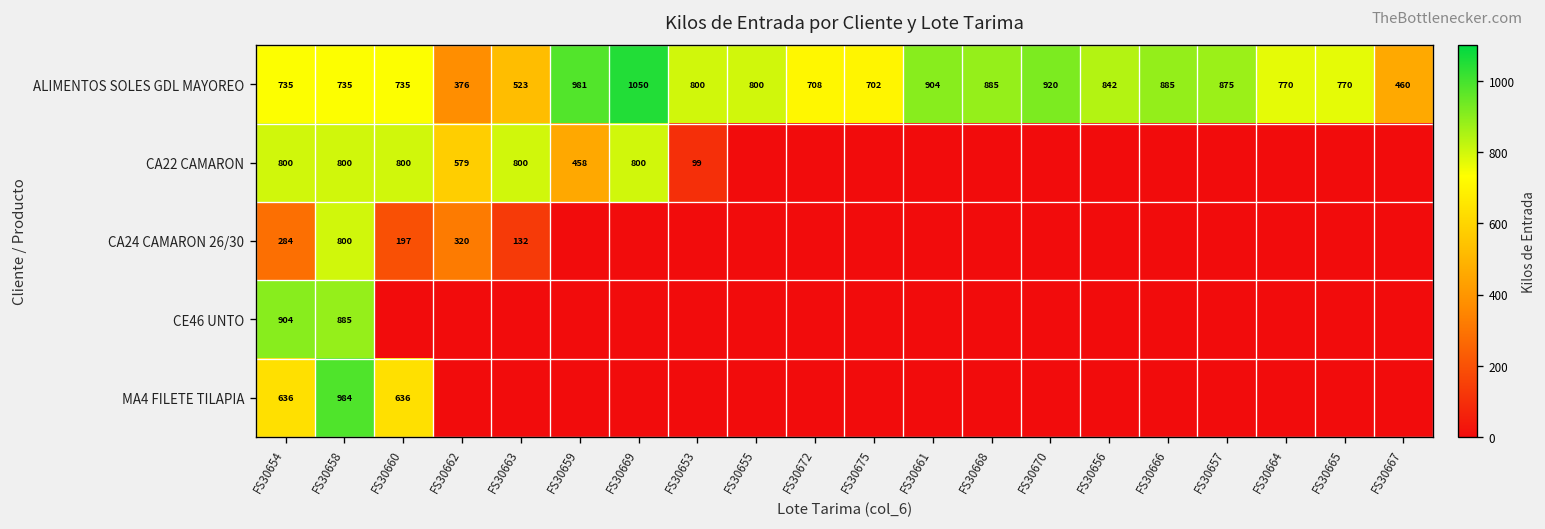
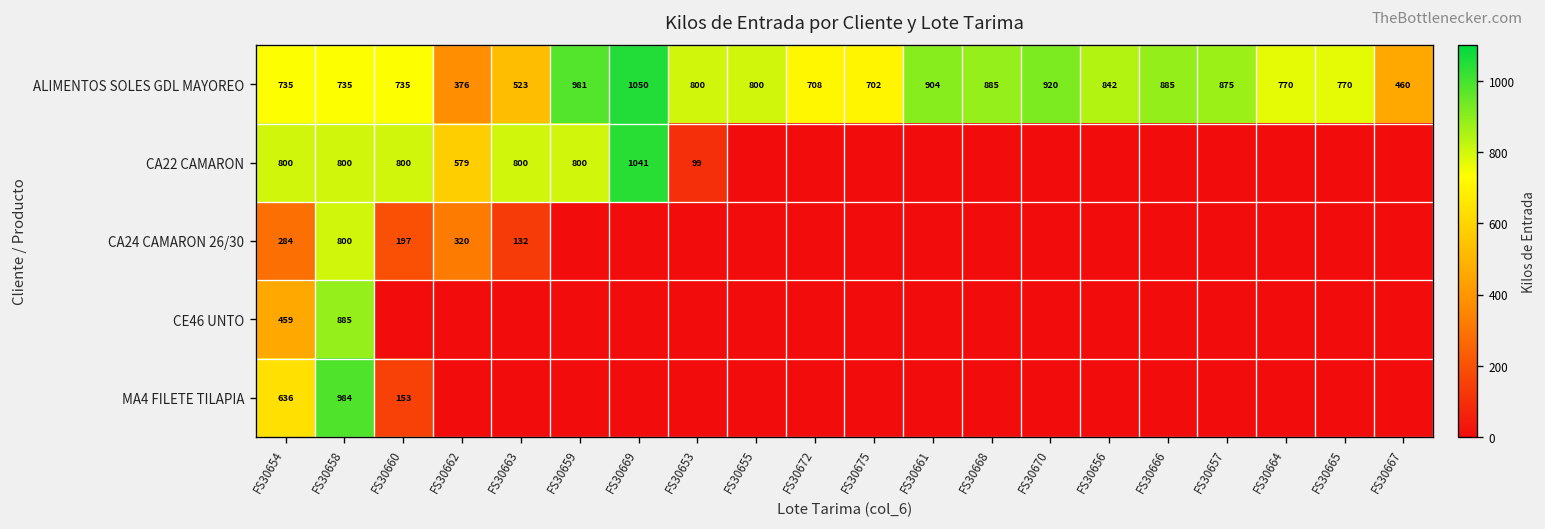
CA22 CAMARON, FS30659: 458 -> 800
CA22 CAMARON, FS30669: 800 -> 1041
CE46 UNTO, FS30654: 904 -> 459
MA4 FILETE TILAPIA, FS30660: 636 -> 153
